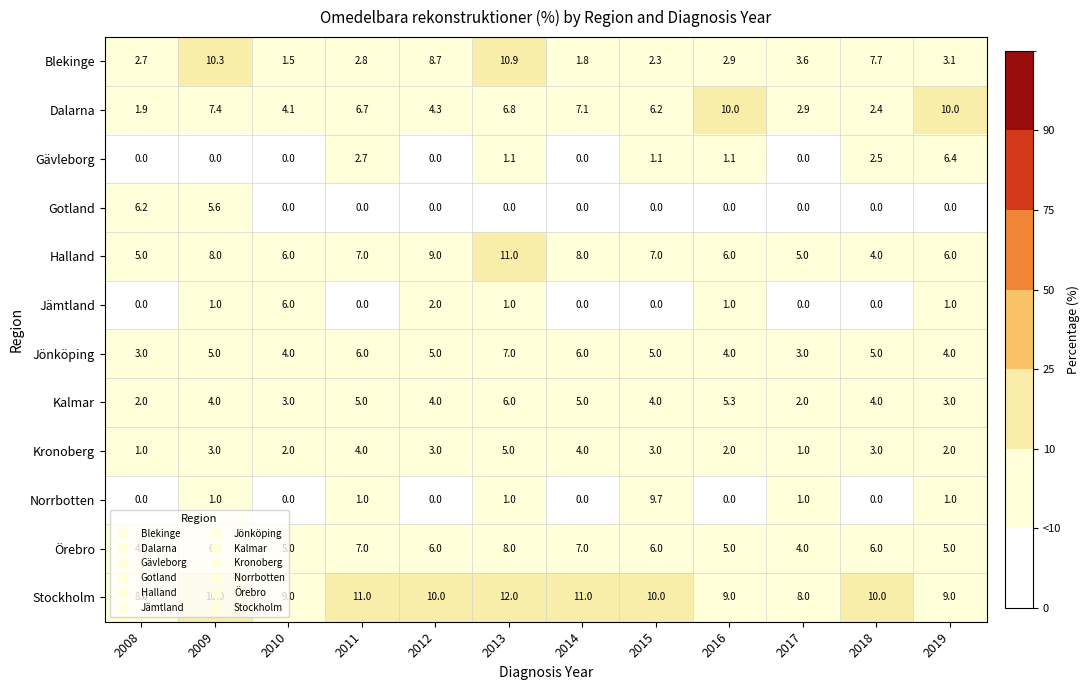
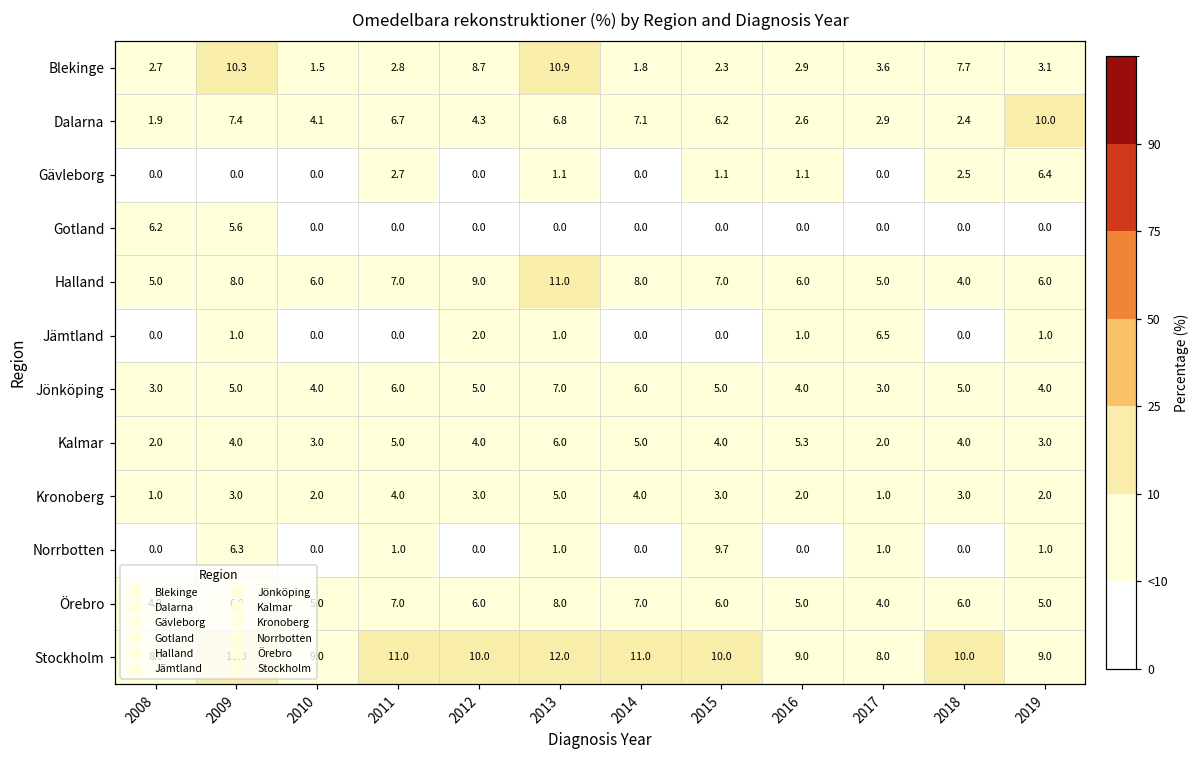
Dalarna, 2016: 10.0 -> 2.6
Jämtland, 2010: 6.0 -> 0.0
Jämtland, 2017: 0.0 -> 6.5
Norrbotten, 2009: 1.0 -> 6.3
